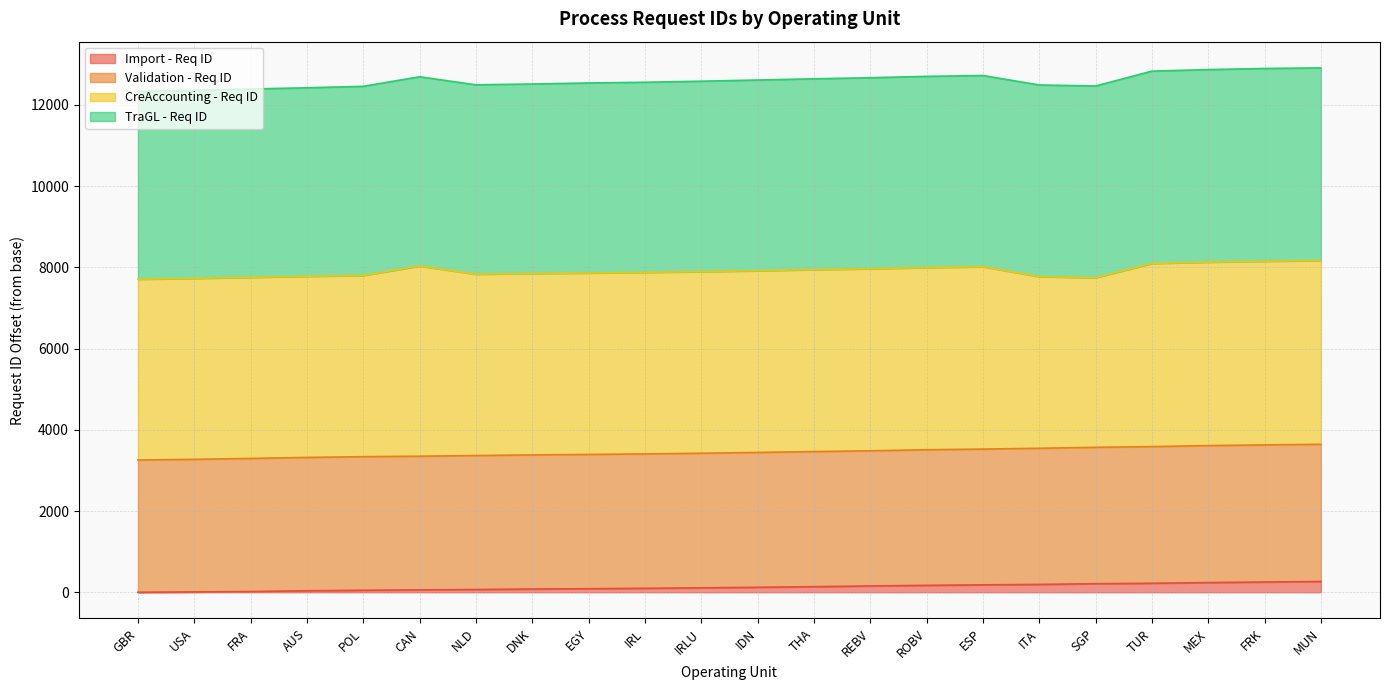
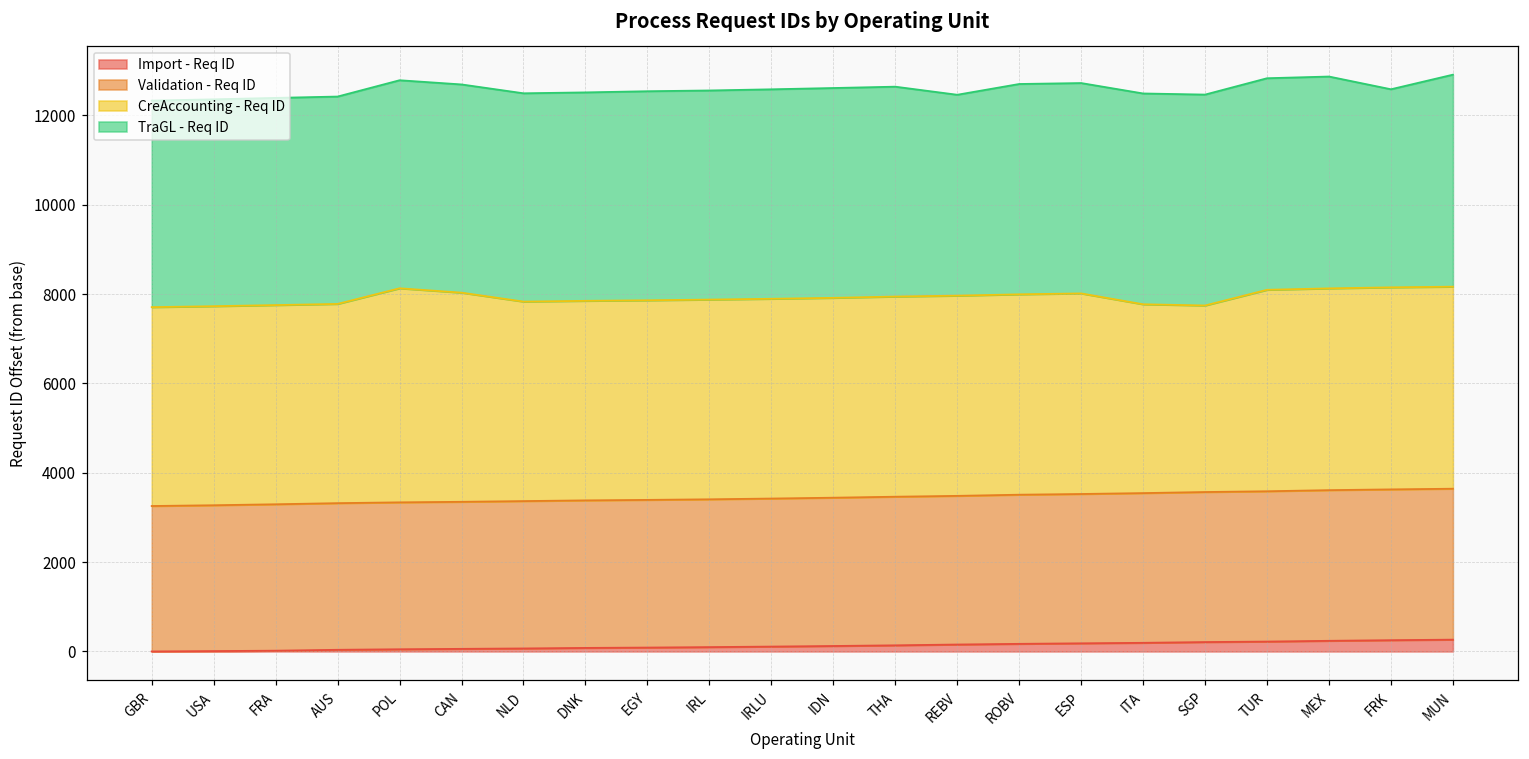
CreAccounting - Req ID, POL: 4500 -> 4800
TraGL - Req ID, REBV: 4700 -> 4500
TraGL - Req ID, FRK: 4700 -> 4400
